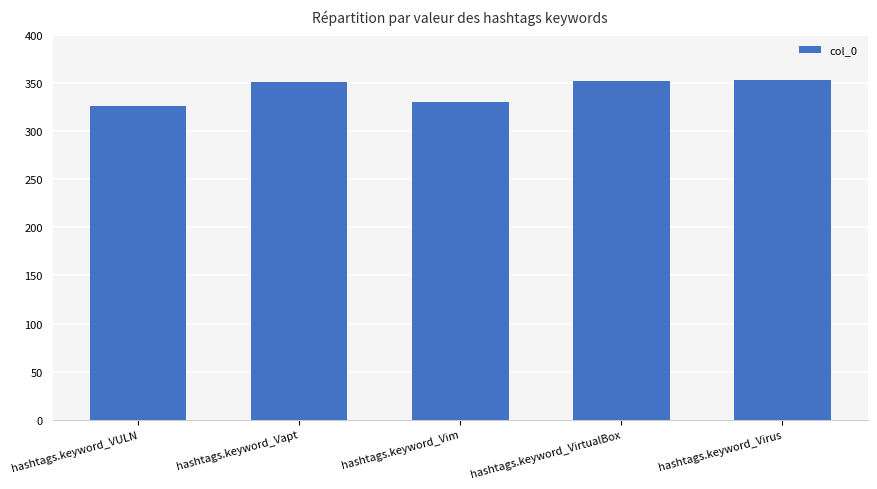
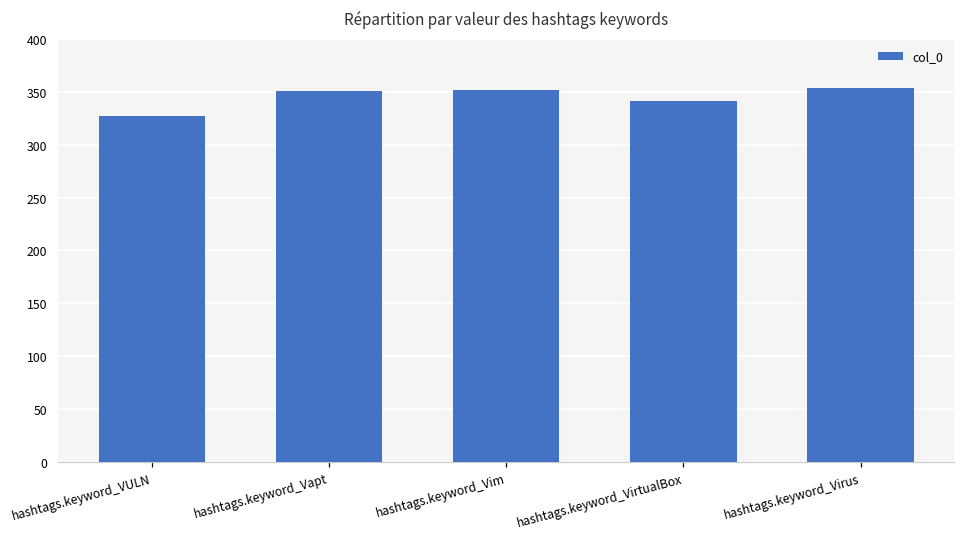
hashtags.keyword_Vim: 330 -> 350
hashtags.keyword_VirtualBox: 350 -> 340
